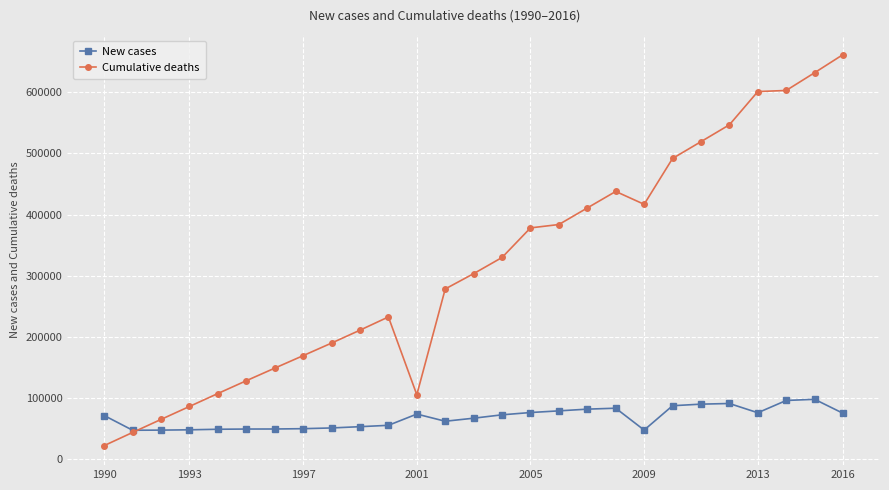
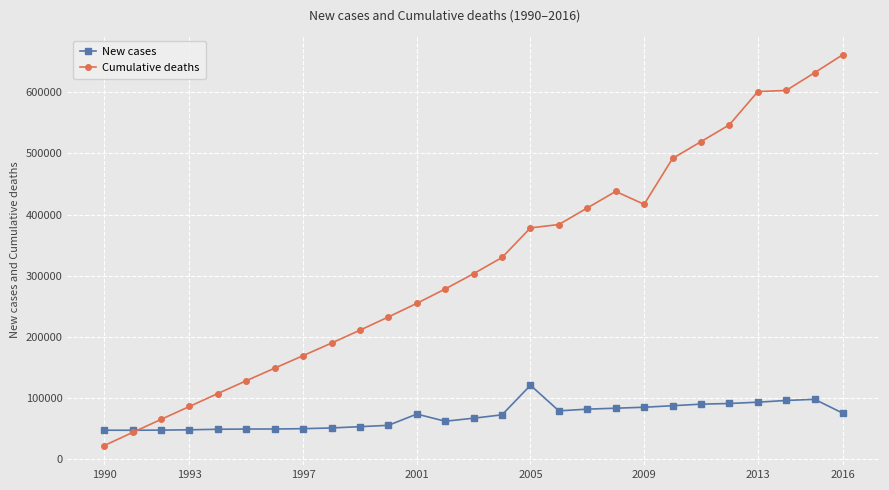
New cases, 1990: 70000 -> 50000
Cumulative deaths, 2001: 110000 -> 250000
New cases, 2005: 80000 -> 120000
New cases, 2009: 50000 -> 80000
New cases, 2013: 80000 -> 90000
